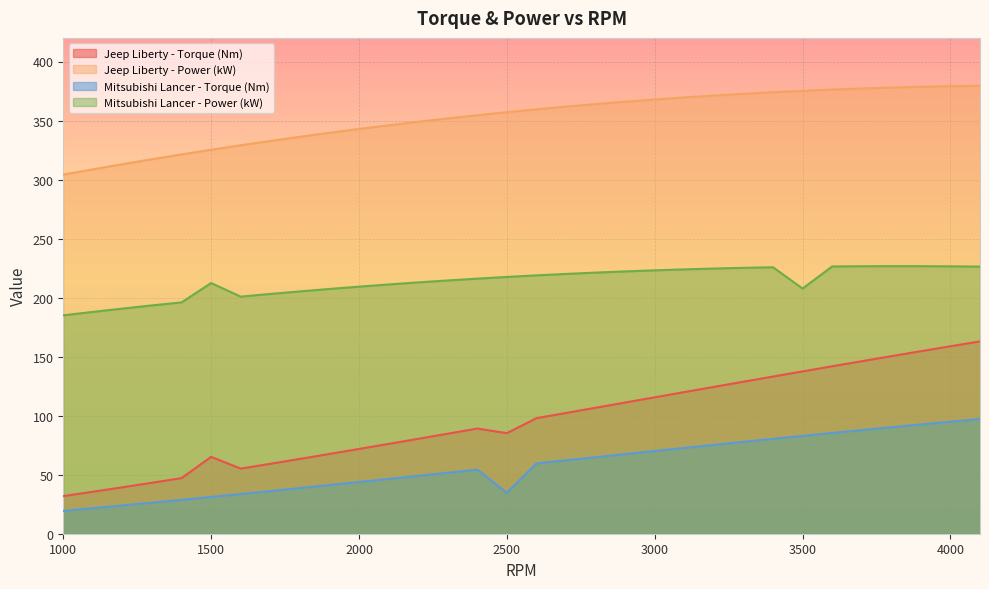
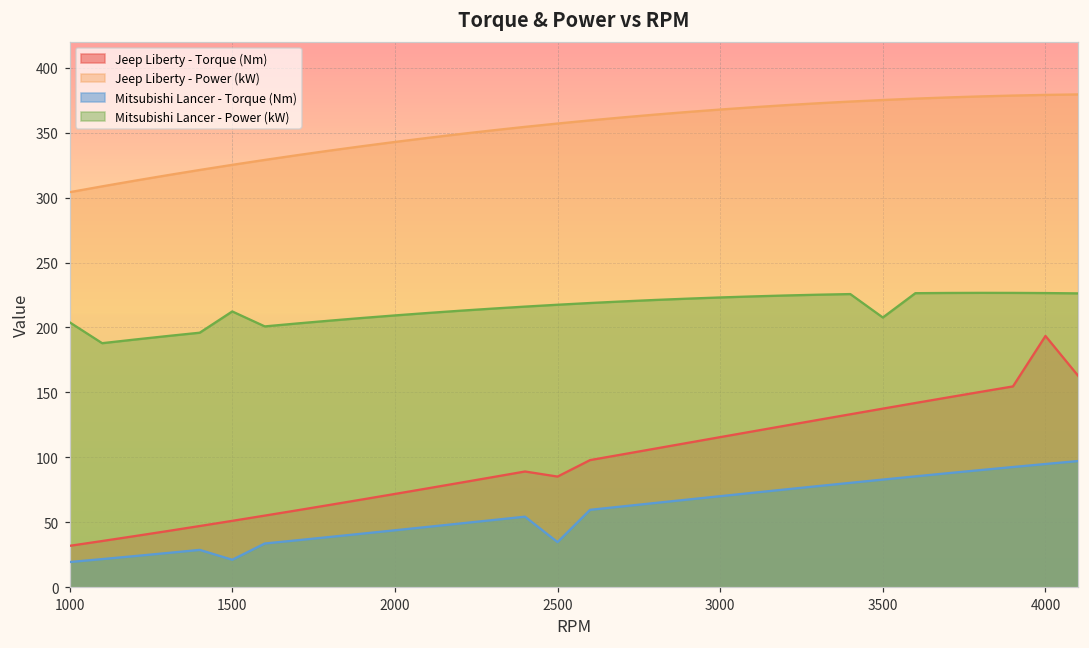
Mitsubishi Lancer - Power (kW), 1000: 185 -> 204
Jeep Liberty - Torque (Nm), 1500: 65 -> 51
Mitsubishi Lancer - Torque (Nm), 1500: 31 -> 21
Jeep Liberty - Torque (Nm), 4000: 159 -> 193
